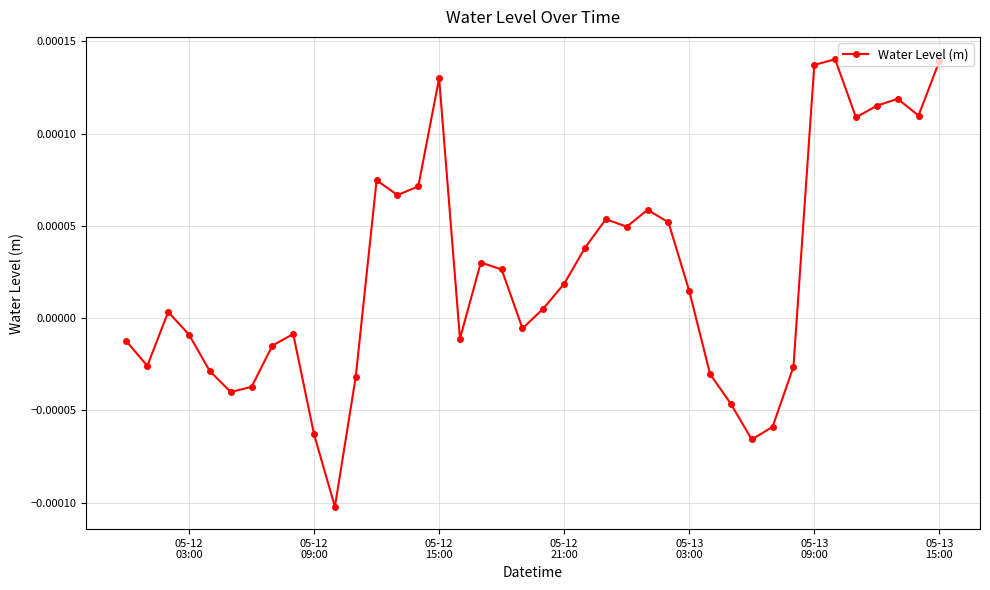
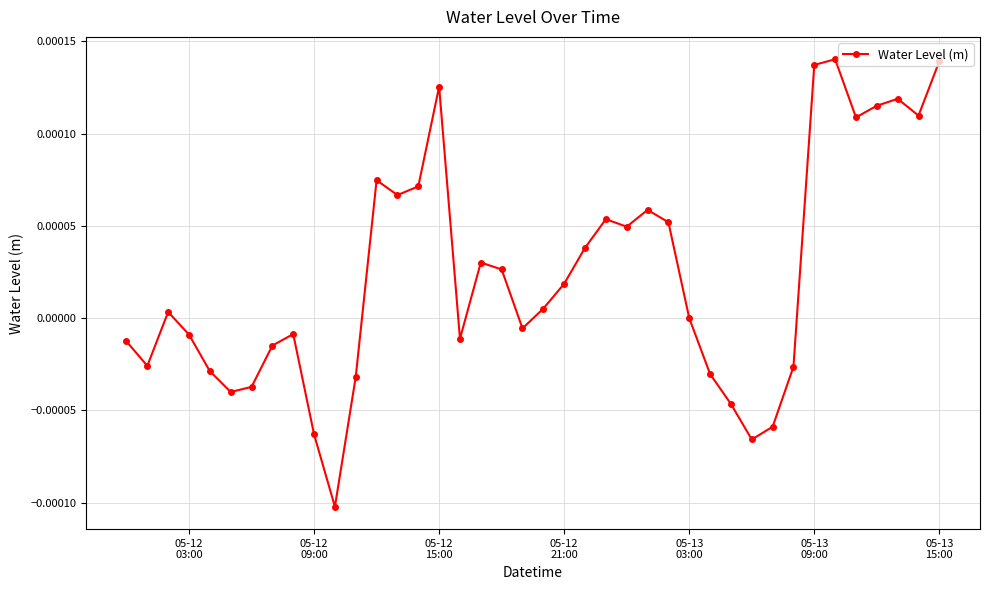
05-12 15:00: 0.000130 -> 0.000125
05-13 03:00: 0.00001 -> 0.00000
